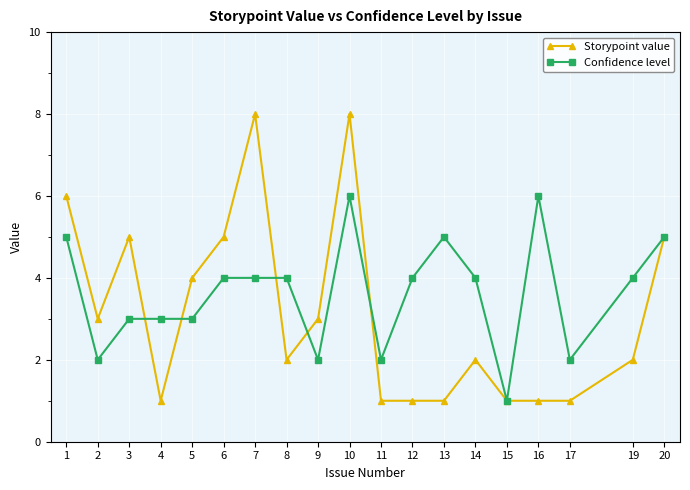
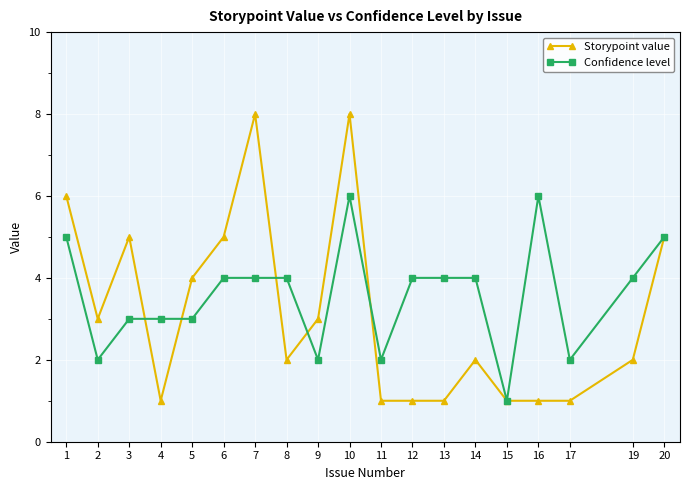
Confidence level, 13: 5 -> 4
